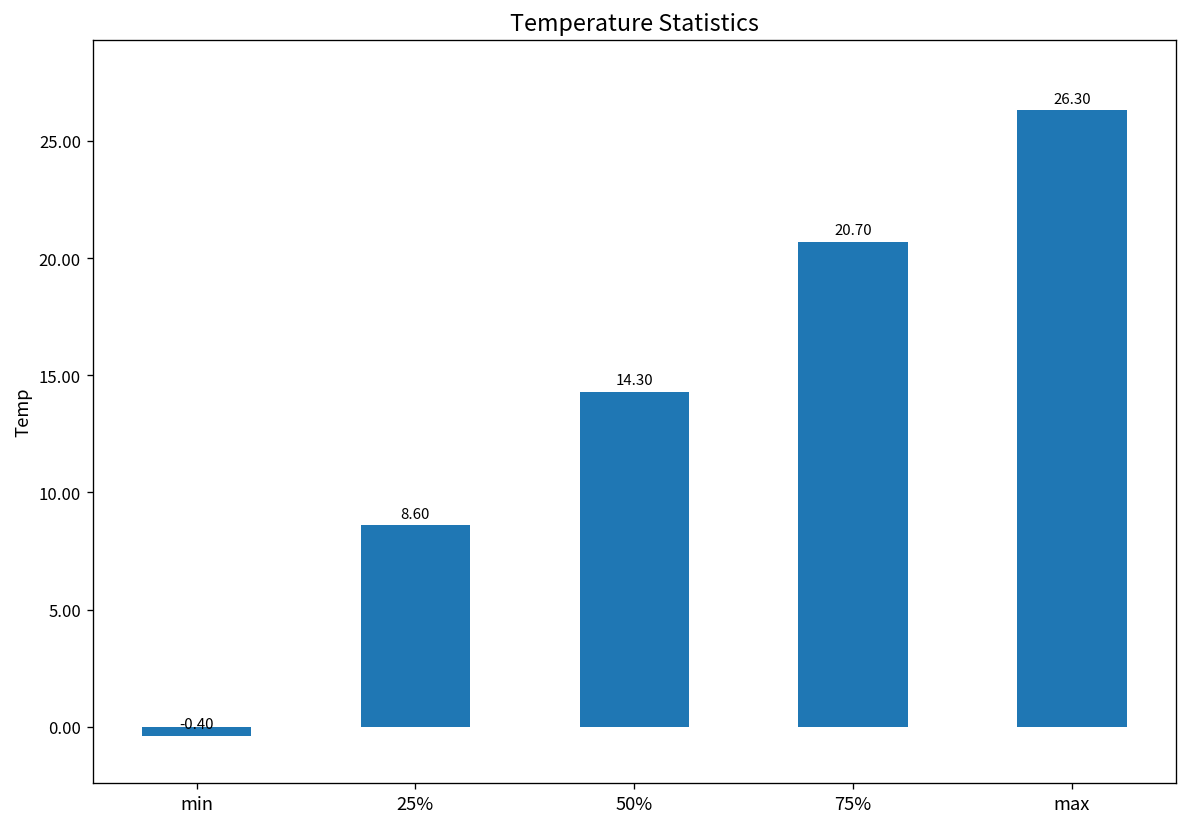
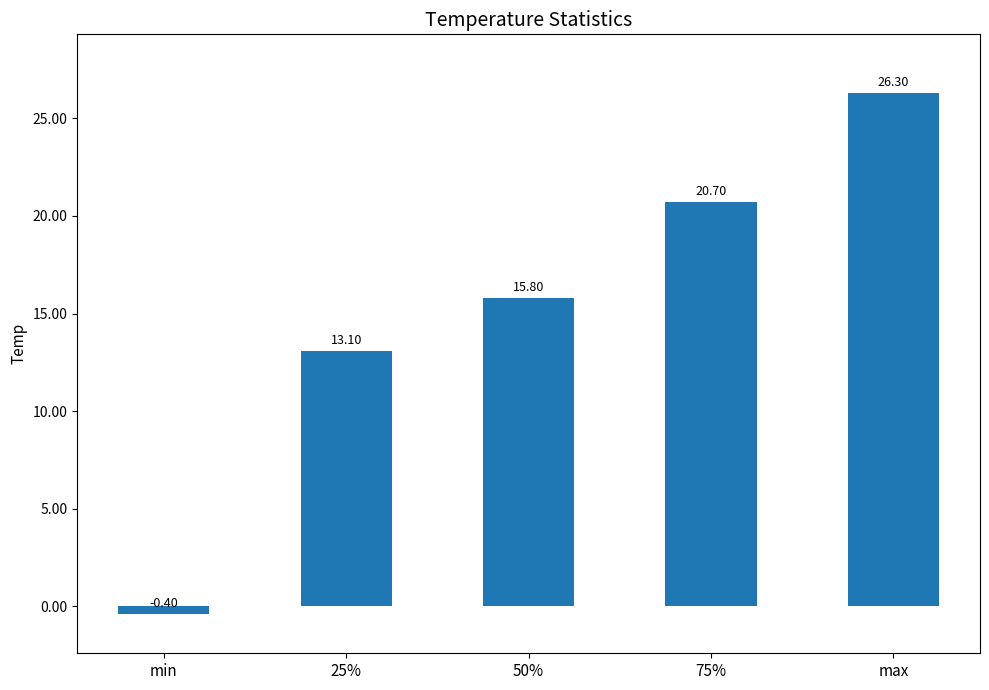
25%: 8.60 -> 13.10
50%: 14.30 -> 15.80
